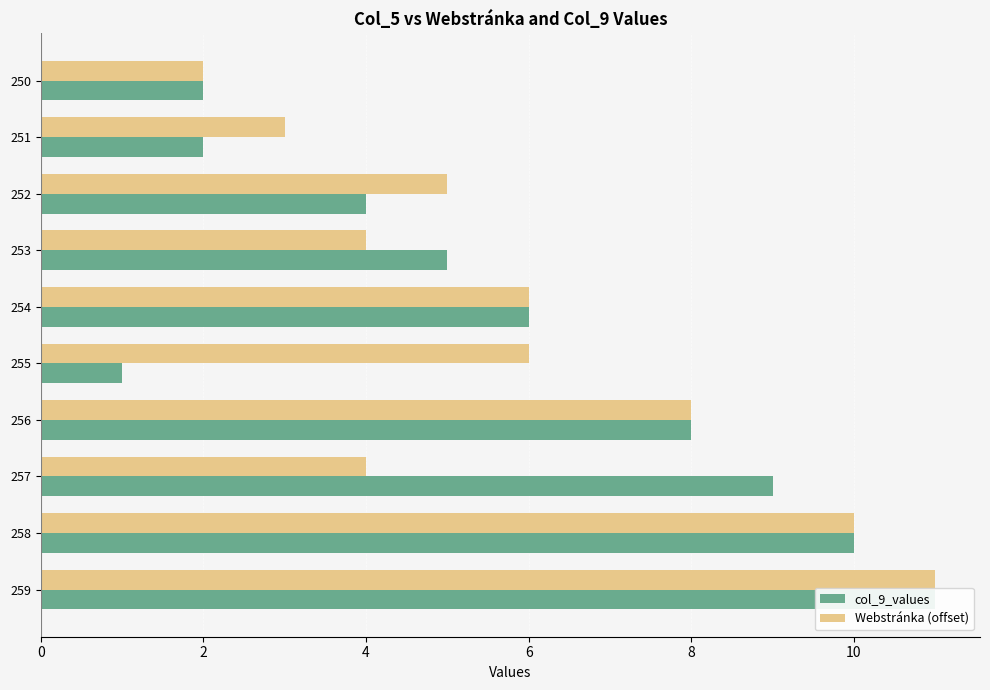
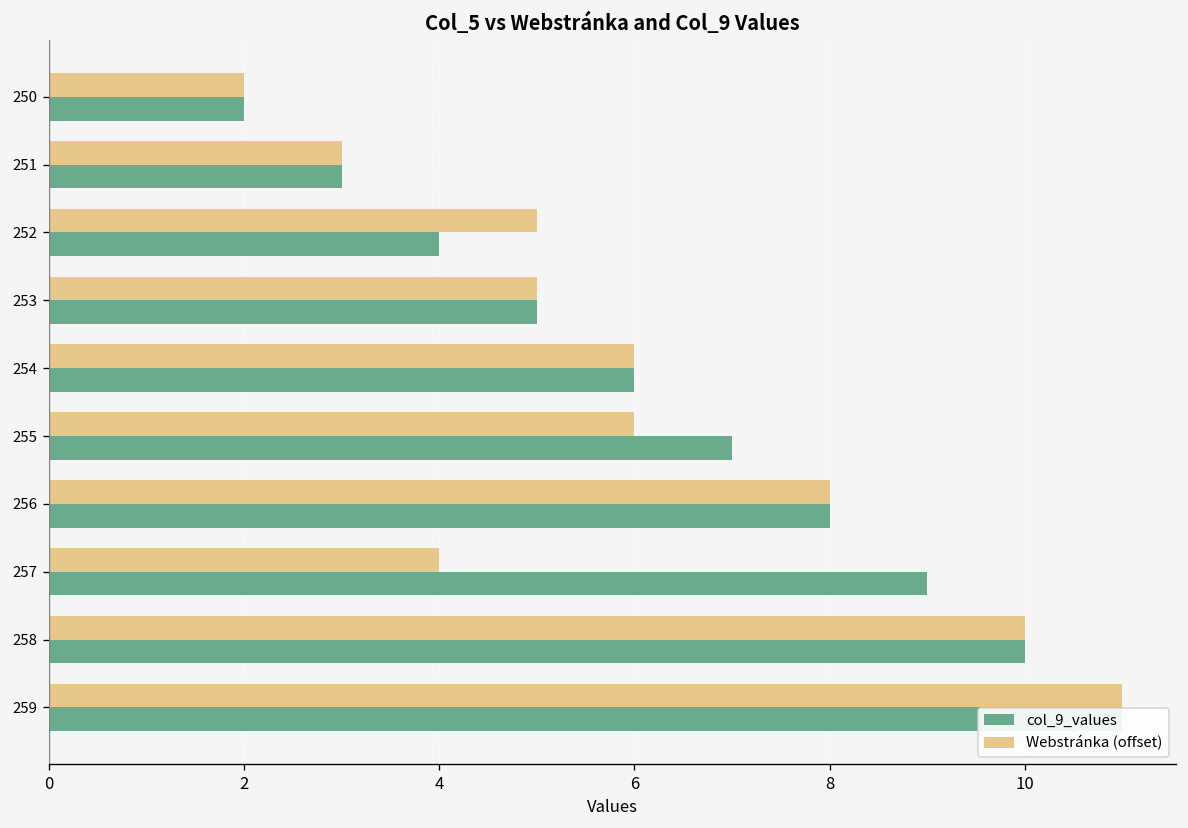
col_9_values, 251: 2 -> 3
Webstránka (offset), 253: 4.0 -> 5.0
col_9_values, 255: 1 -> 7
